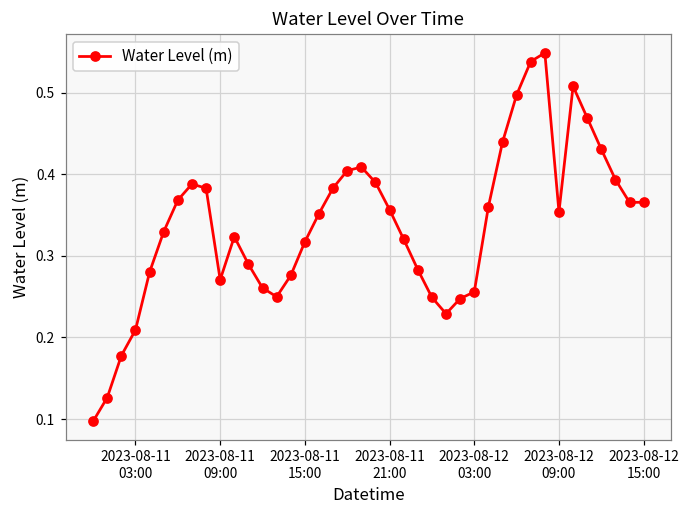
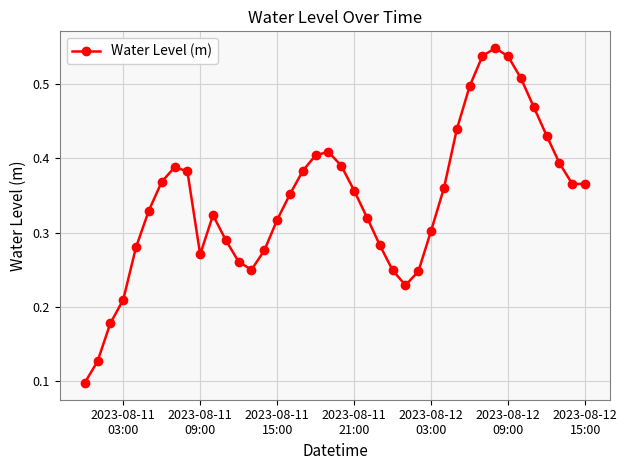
2023-08-12 03:00: 0.26 -> 0.30
2023-08-12 09:00: 0.35 -> 0.54
